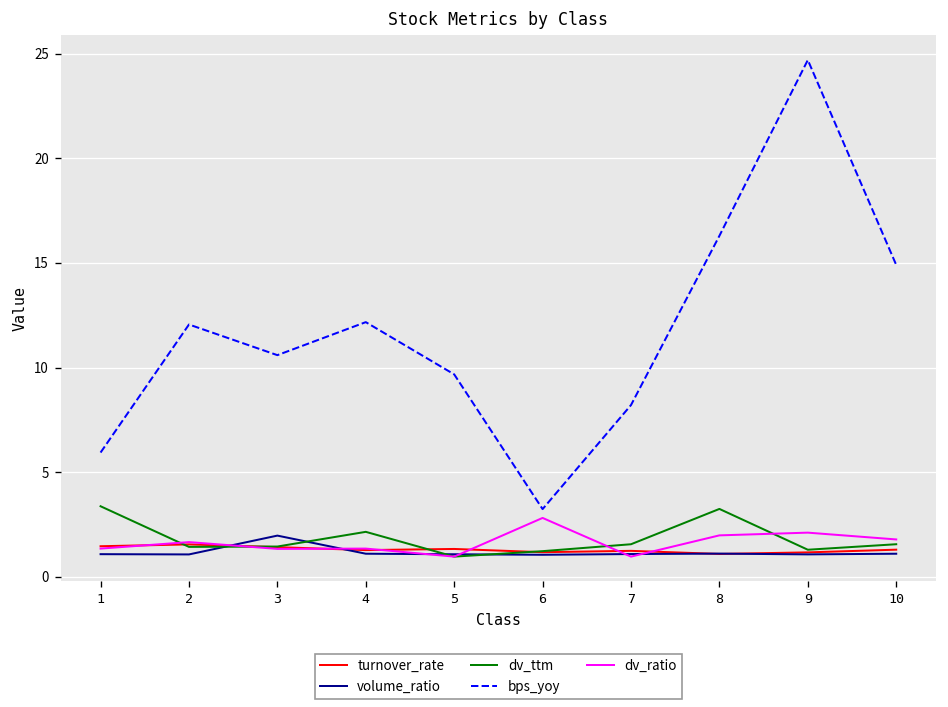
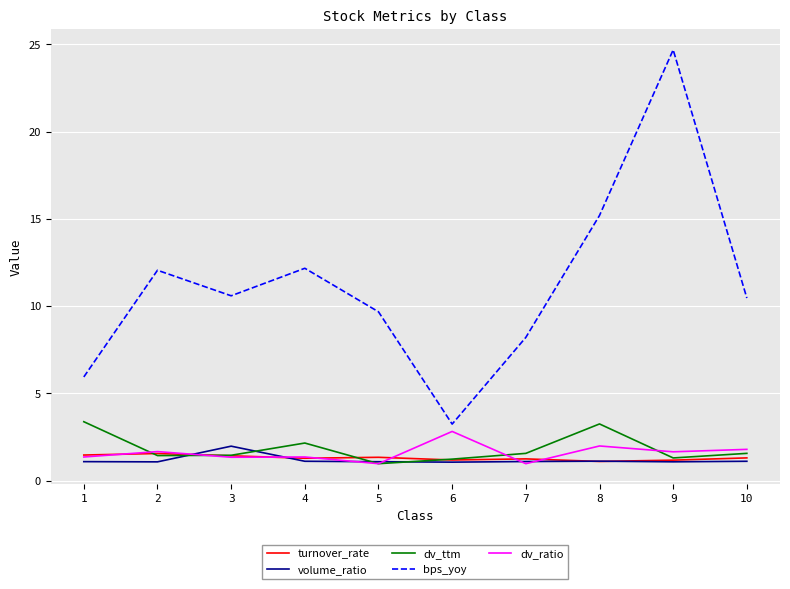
bps_yoy, 8: 16.3 -> 15.2
dv_ratio, 9: 2.1 -> 1.7
bps_yoy, 10: 14.9 -> 10.5
